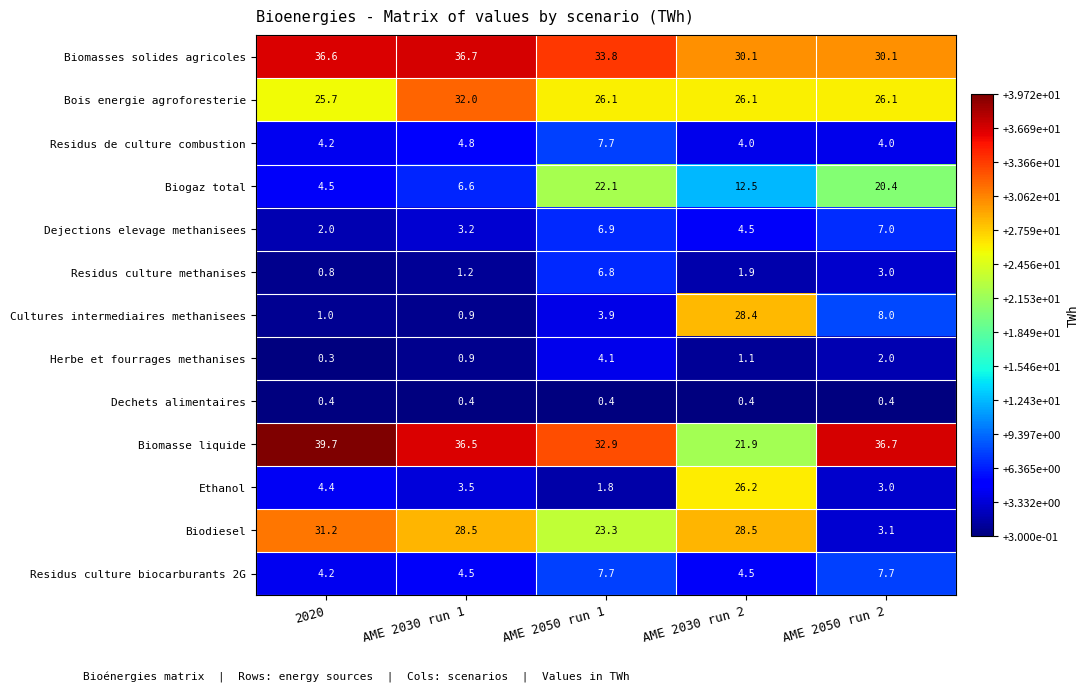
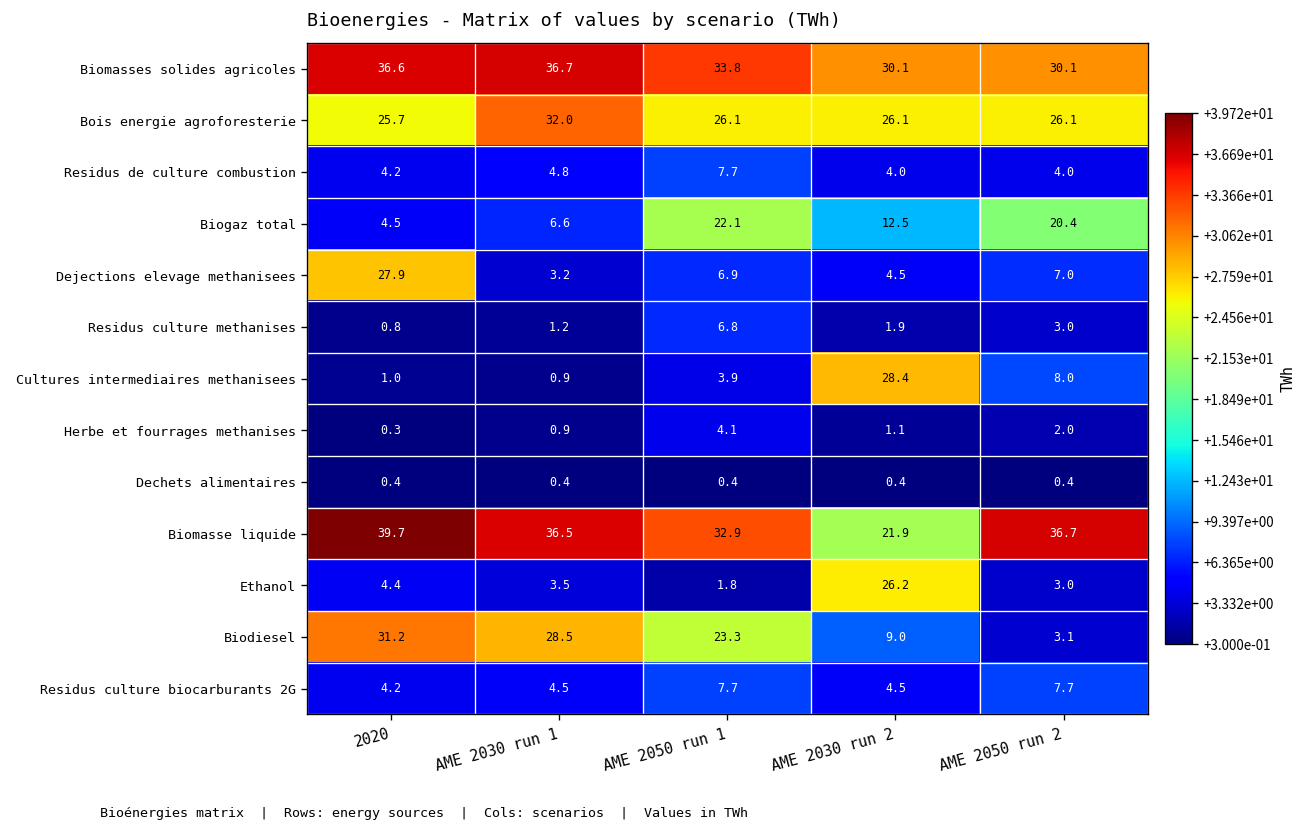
Dejections elevage methanisees, 2020: 2.0 -> 27.9
Biodiesel, AME 2030 run 2: 28.5 -> 9.0
